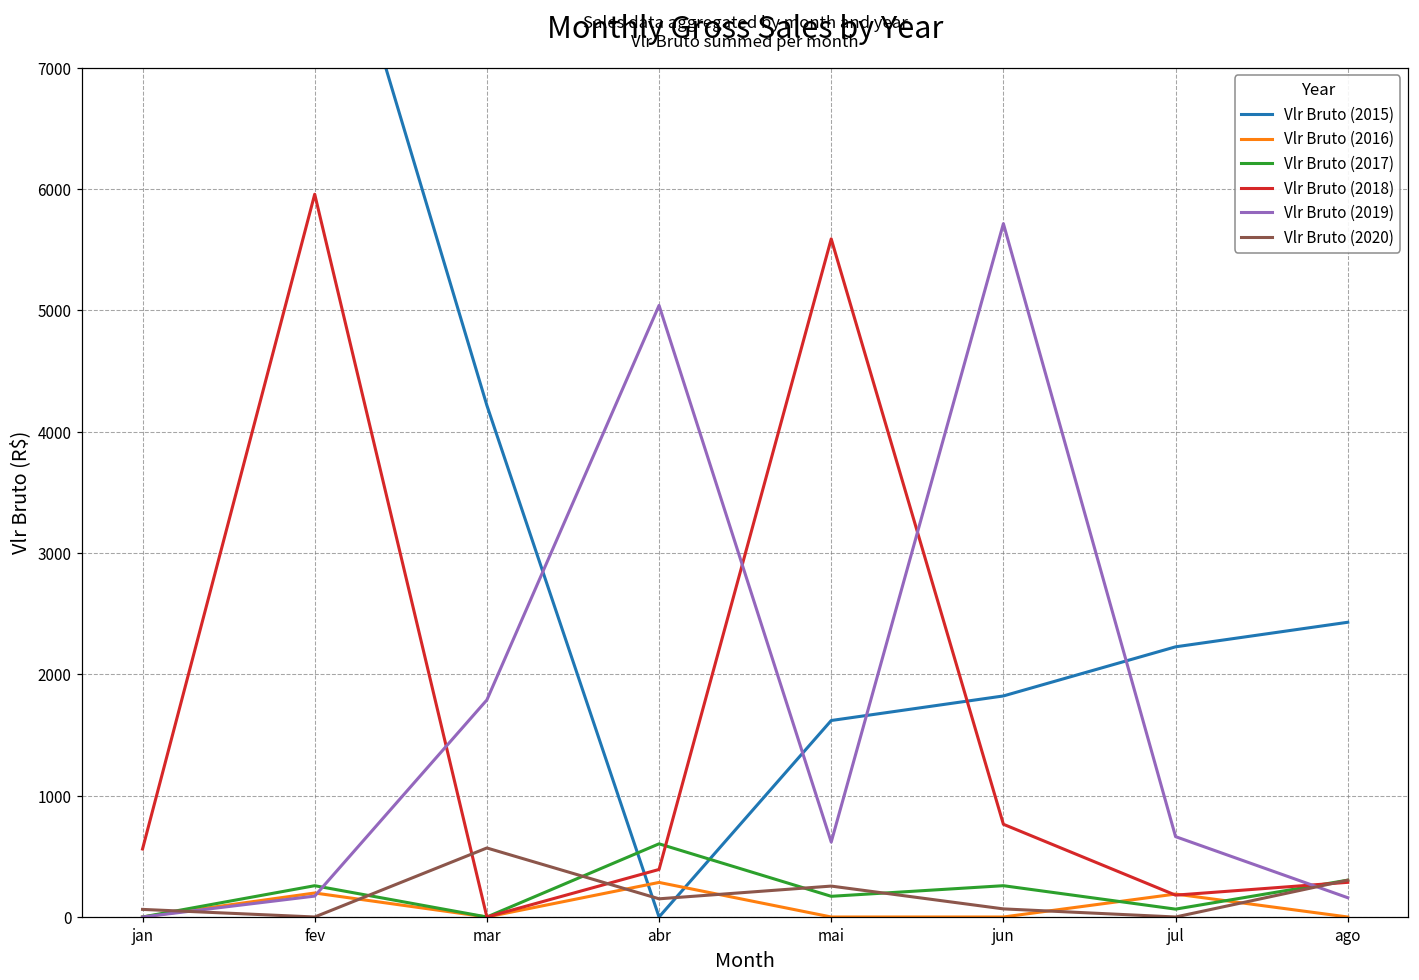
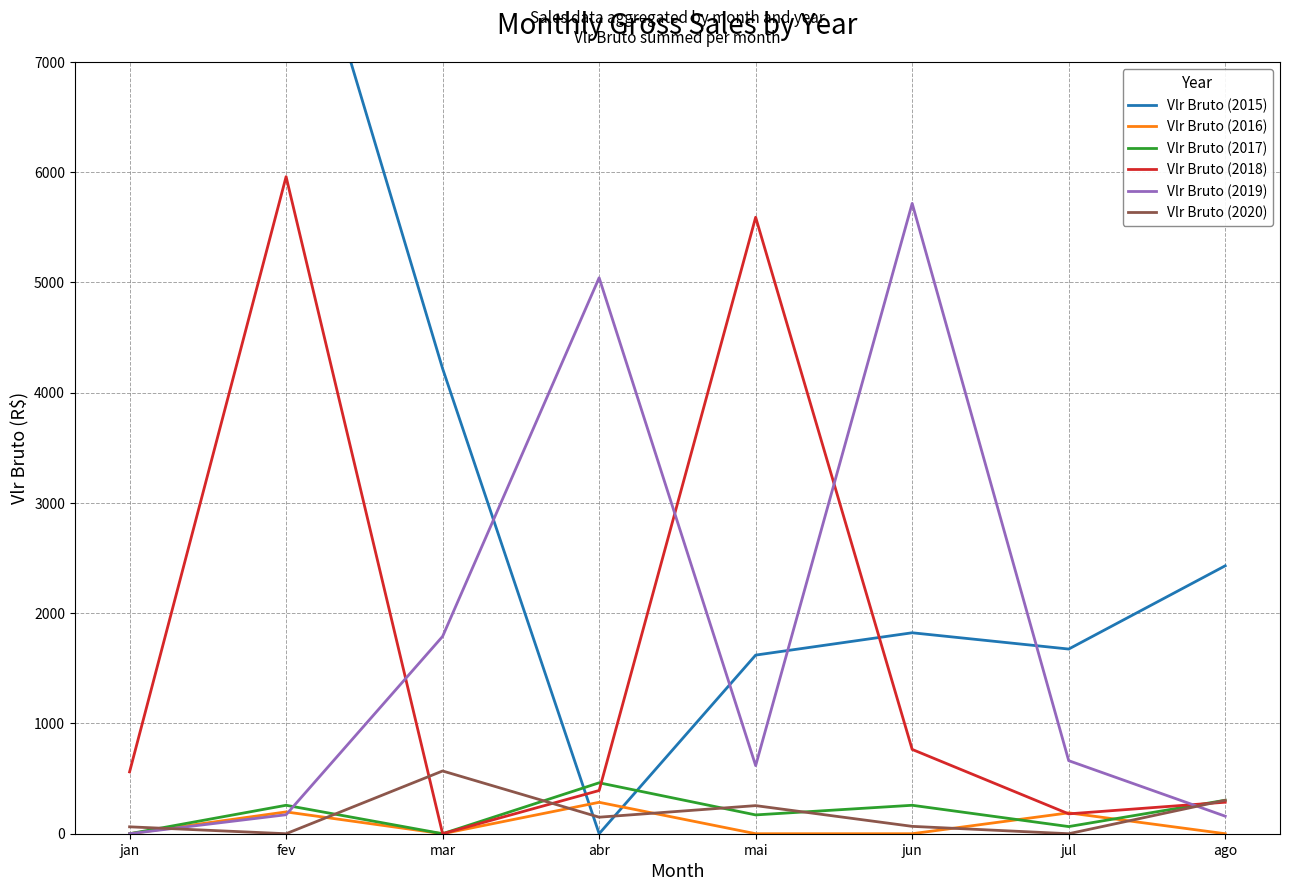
Vlr Bruto (2017), abr: 600 -> 460
Vlr Bruto (2015), jul: 2230 -> 1670
